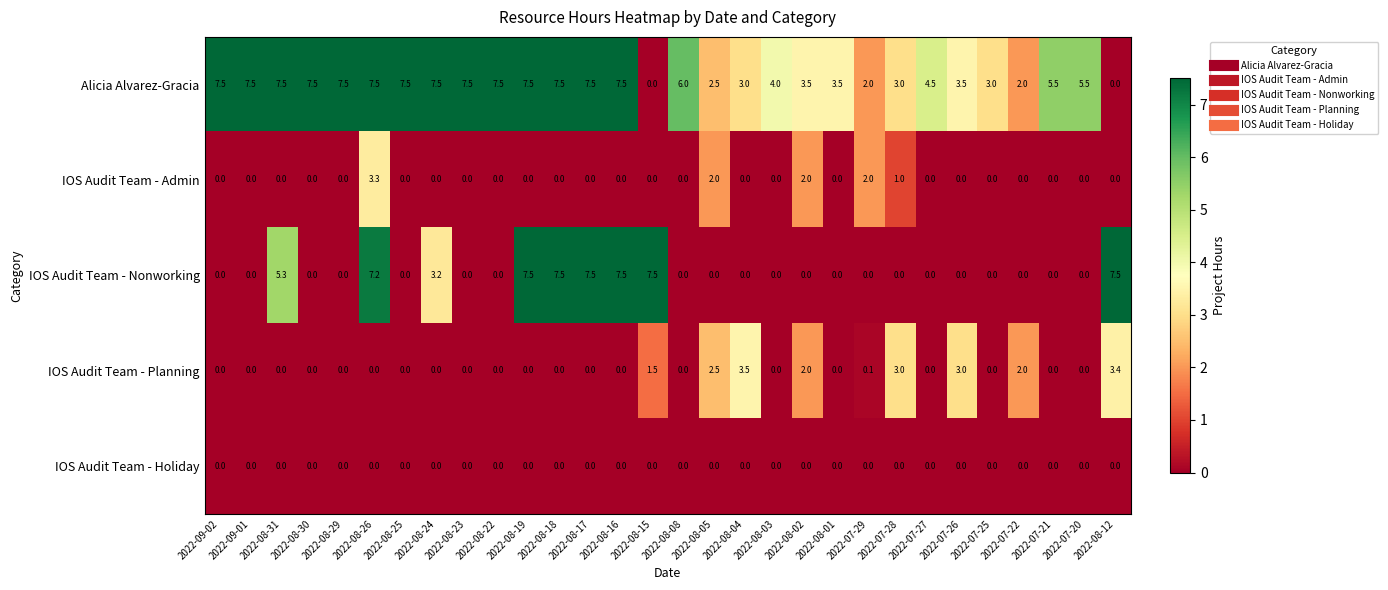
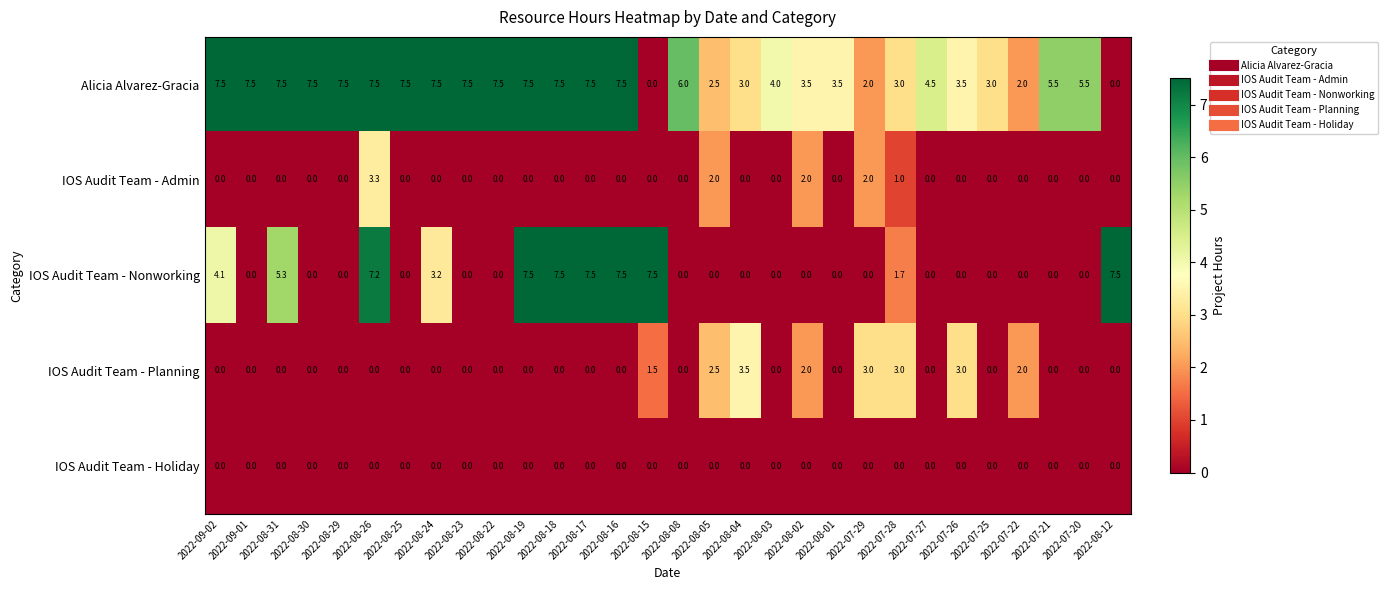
IOS Audit Team - Nonworking, 2022-09-02: 0.0 -> 4.1
IOS Audit Team - Nonworking, 2022-07-28: 0.0 -> 1.7
IOS Audit Team - Planning, 2022-07-29: 0.1 -> 3.0
IOS Audit Team - Planning, 2022-08-12: 3.4 -> 0.0
